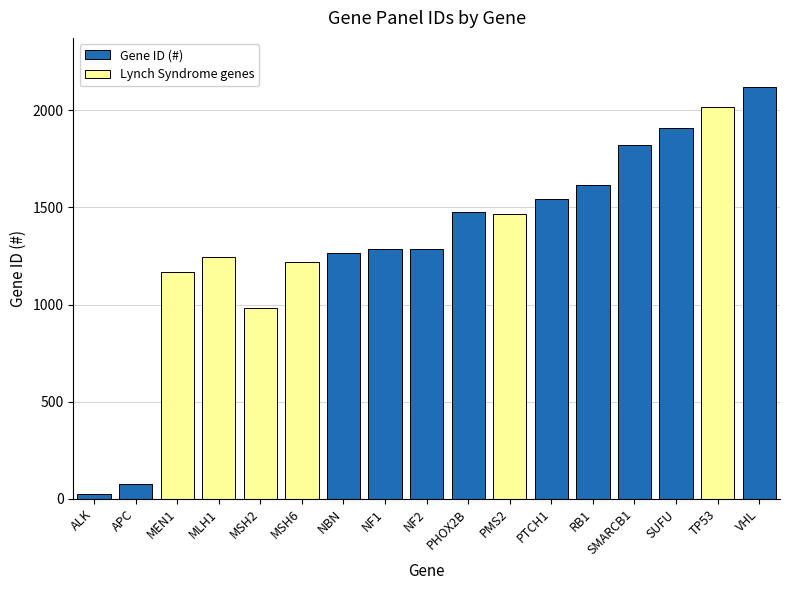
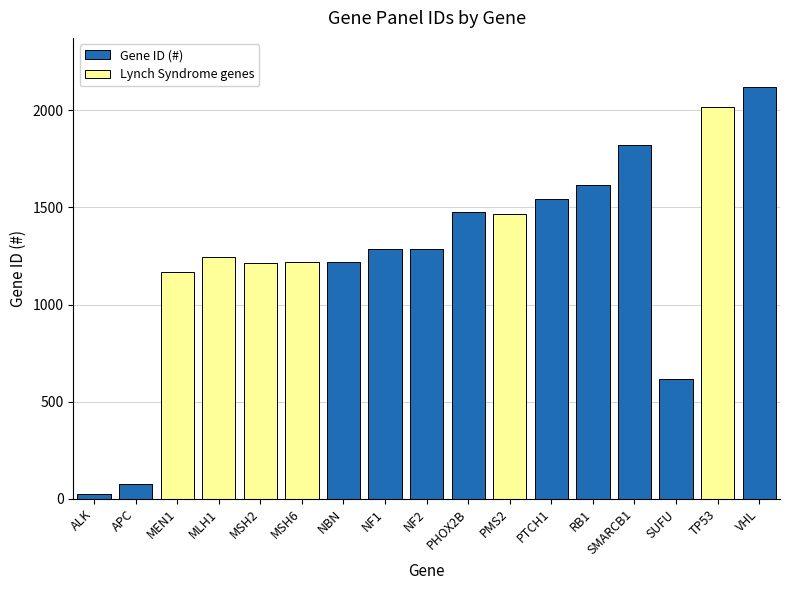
MSH2: 980 -> 1220
NBN: 1270 -> 1220
SUFU: 1910 -> 620
